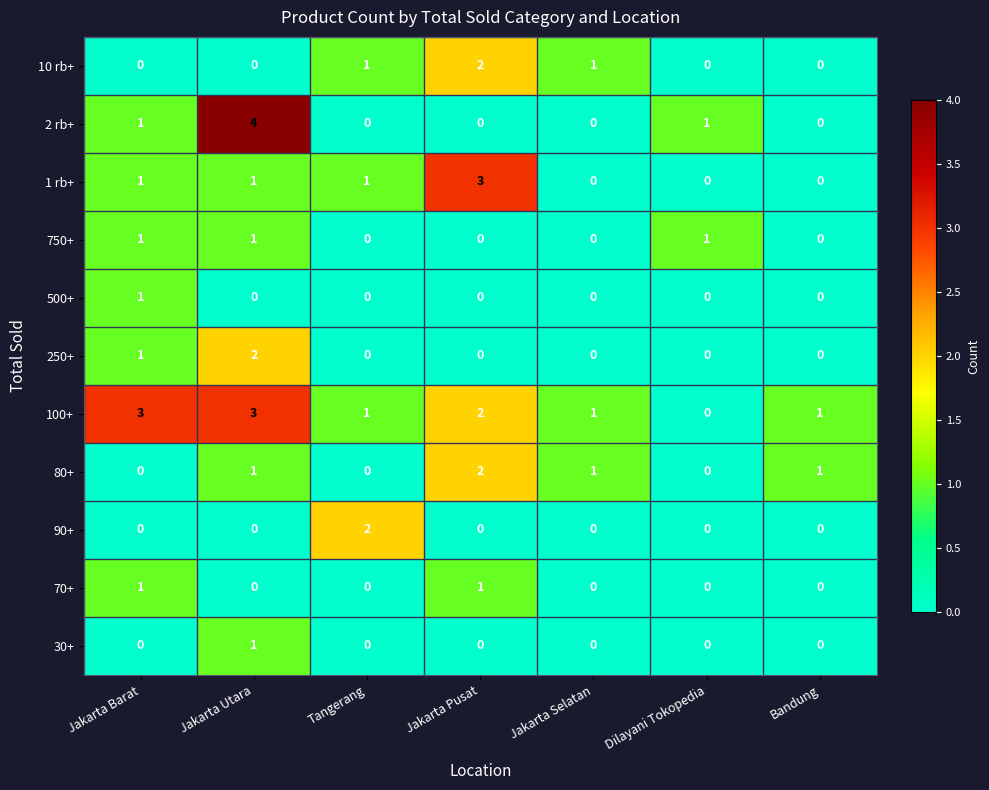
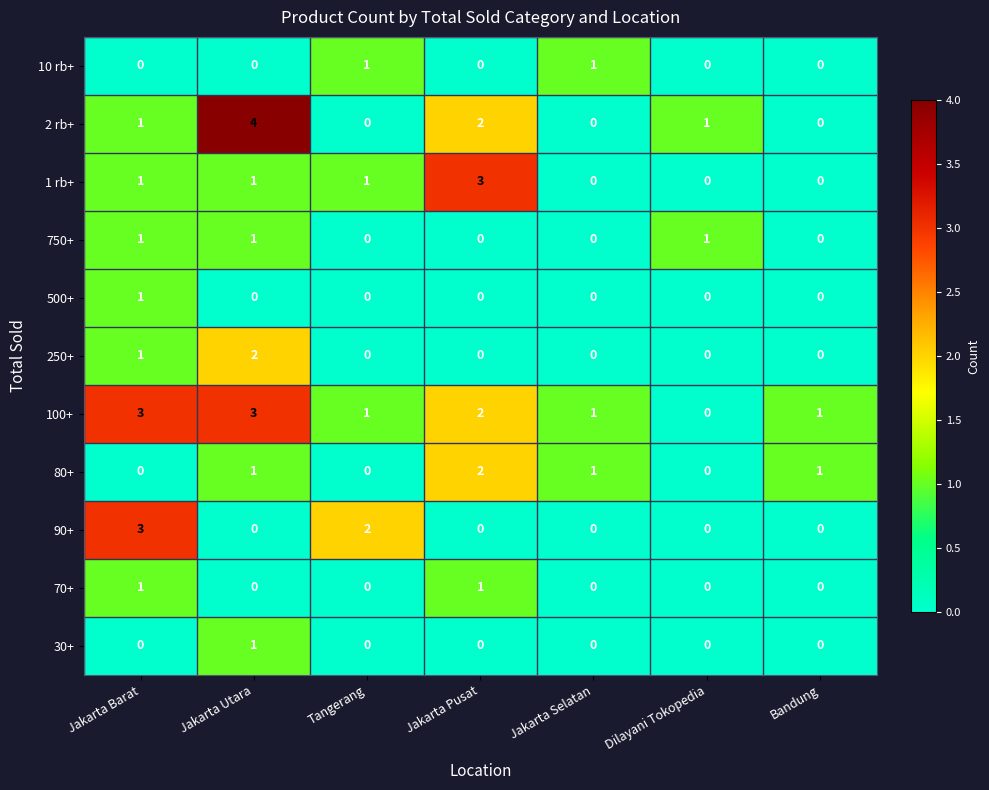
10 rb+, Jakarta Pusat: 2 -> 0
2 rb+, Jakarta Pusat: 0 -> 2
90+, Jakarta Barat: 0 -> 3
